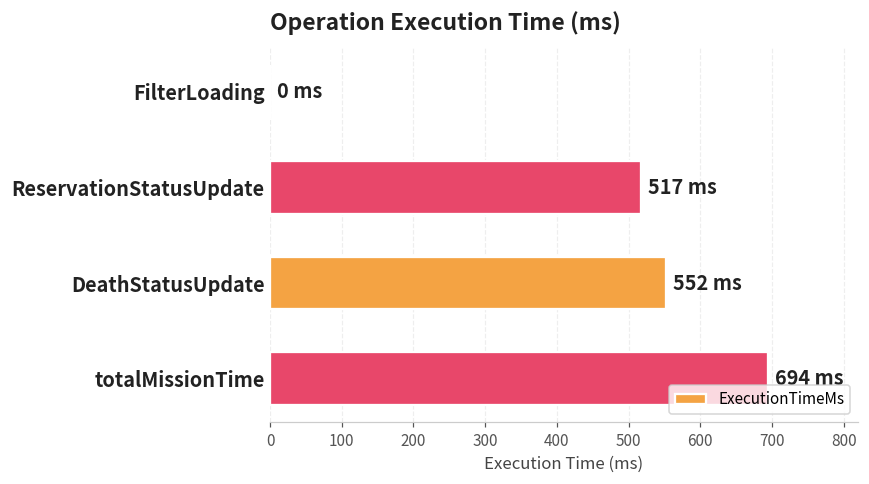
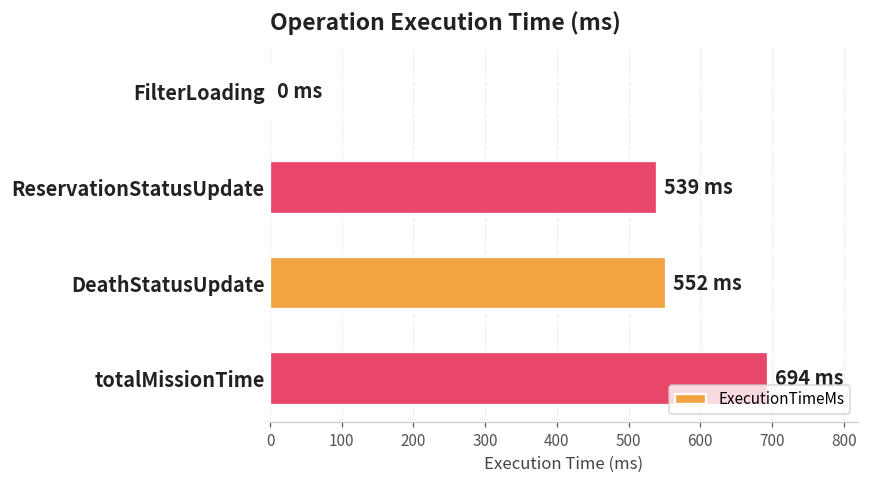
ReservationStatusUpdate: 517 -> 539
